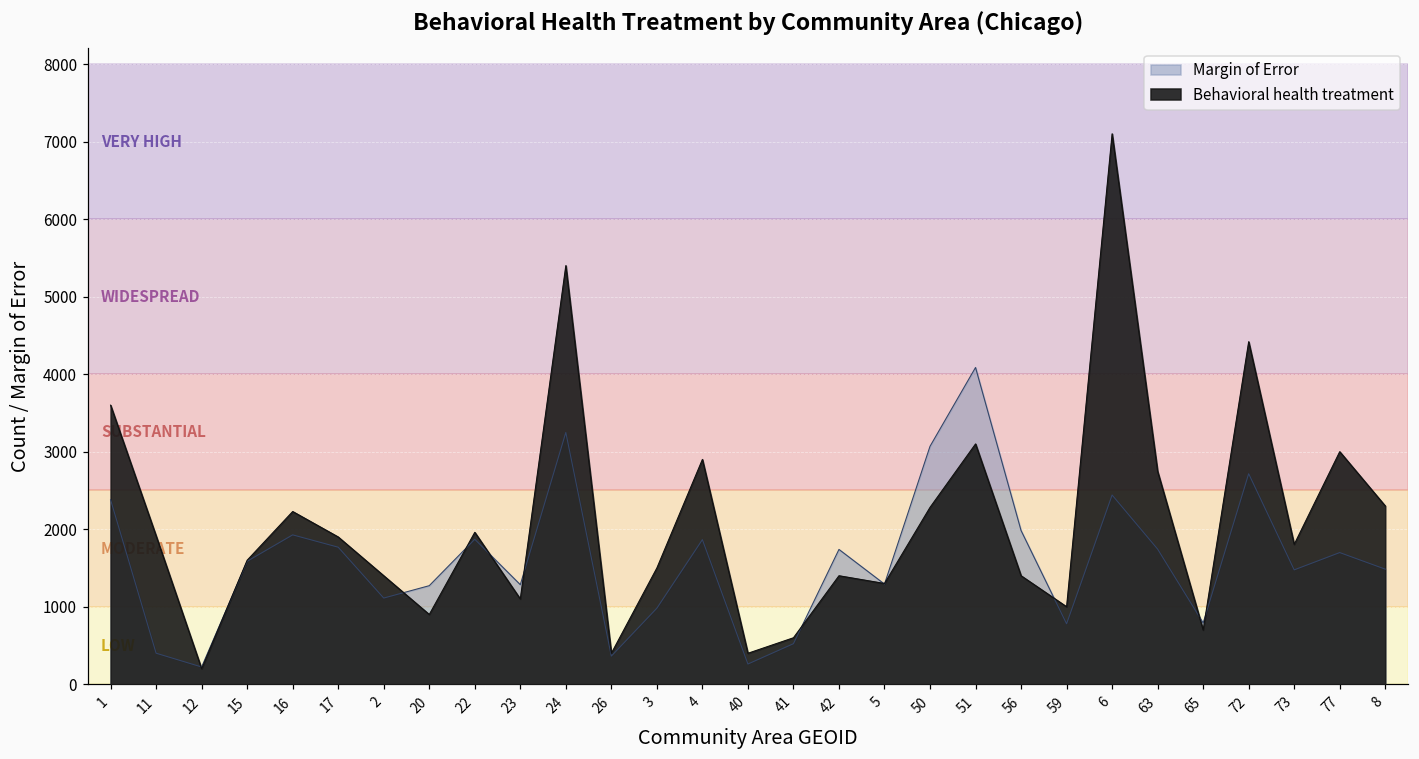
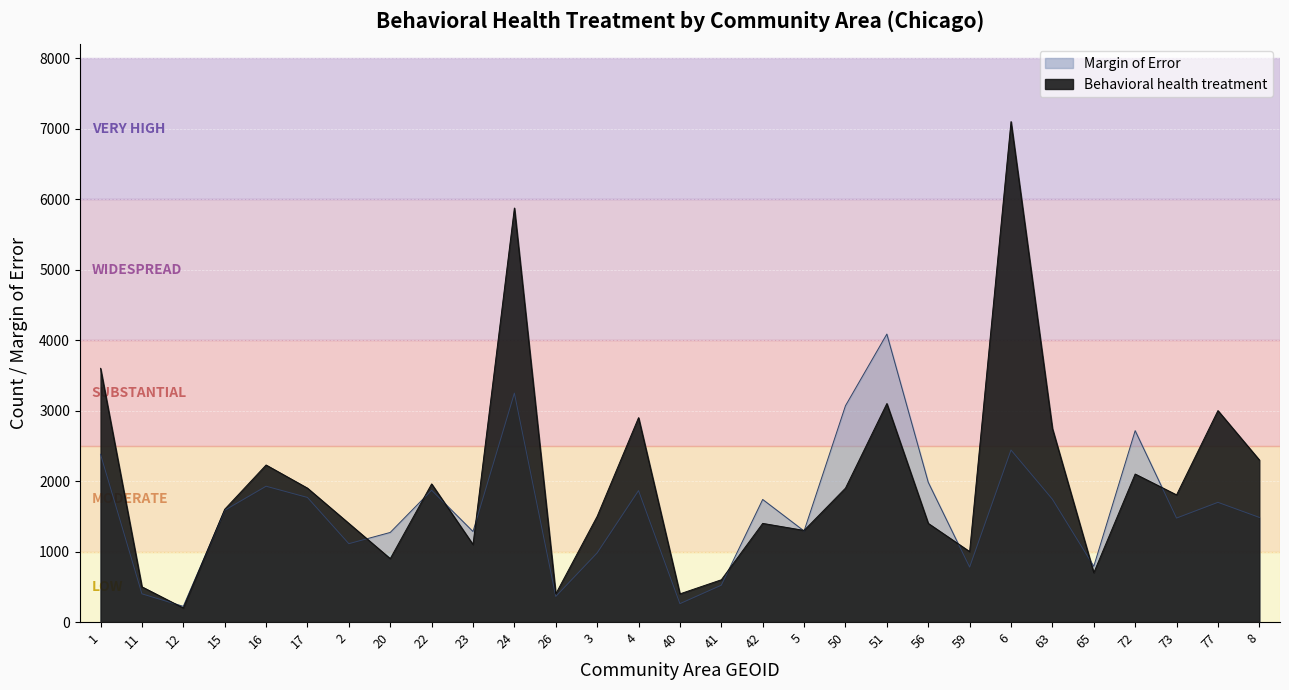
Behavioral health treatment, 11: 1900 -> 500
Behavioral health treatment, 24: 5400 -> 5900
Behavioral health treatment, 50: 2300 -> 1900
Behavioral health treatment, 72: 4400 -> 2100
